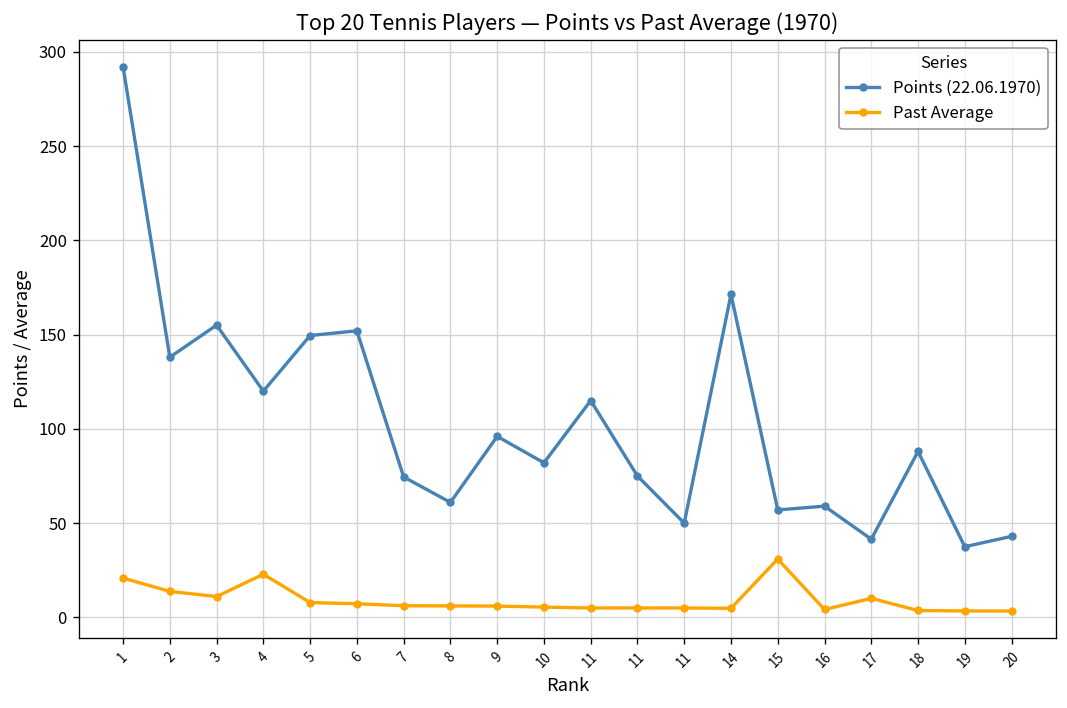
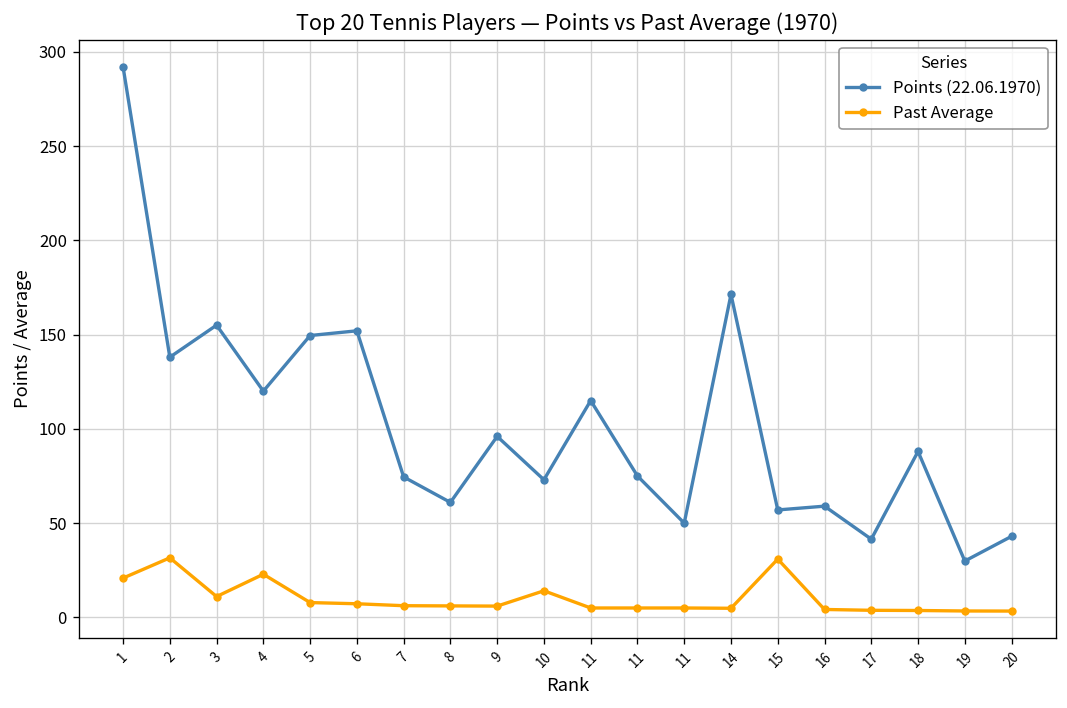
Past Average, 2: 14 -> 32
Points (22.06.1970), 10: 82 -> 73
Past Average, 10: 5 -> 14
Past Average, 17: 10 -> 4
Points (22.06.1970), 19: 38 -> 30
